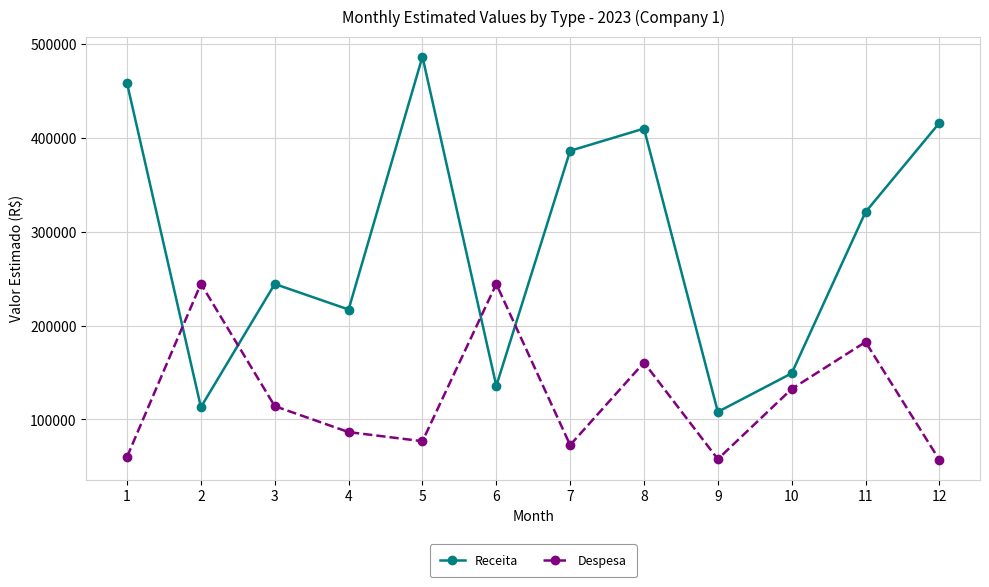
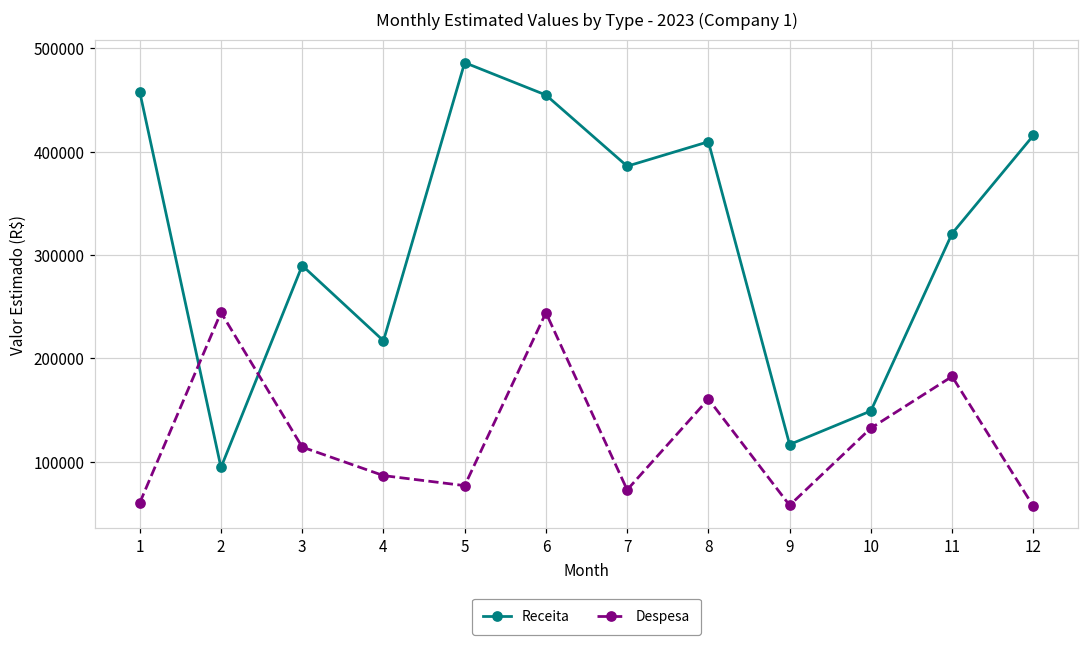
Receita, 2: 110000 -> 90000
Receita, 3: 240000 -> 290000
Receita, 6: 140000 -> 450000
Receita, 9: 110000 -> 120000
